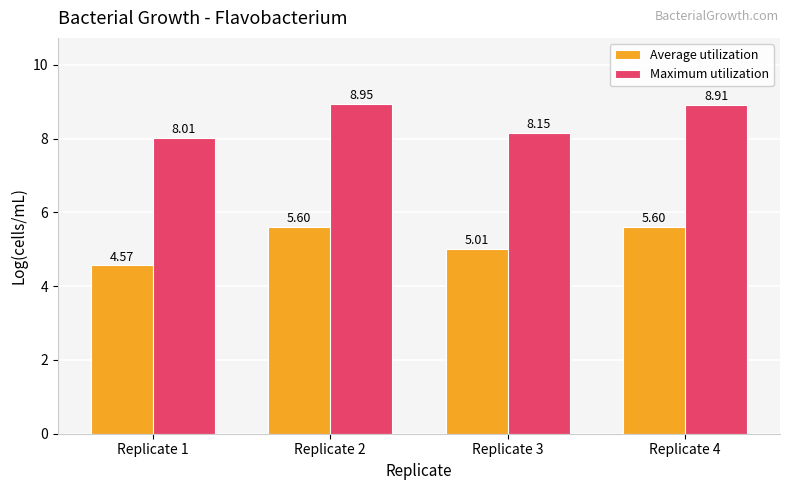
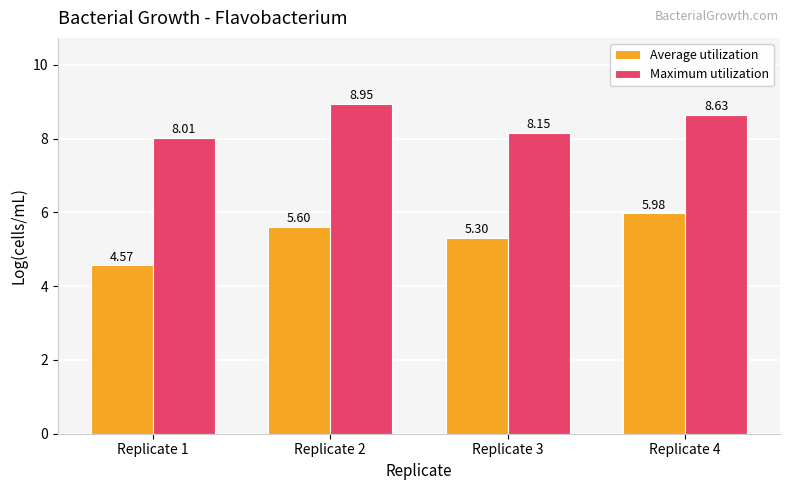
Average utilization, Replicate 3: 5.01 -> 5.30
Average utilization, Replicate 4: 5.60 -> 5.98
Maximum utilization, Replicate 4: 8.91 -> 8.63
